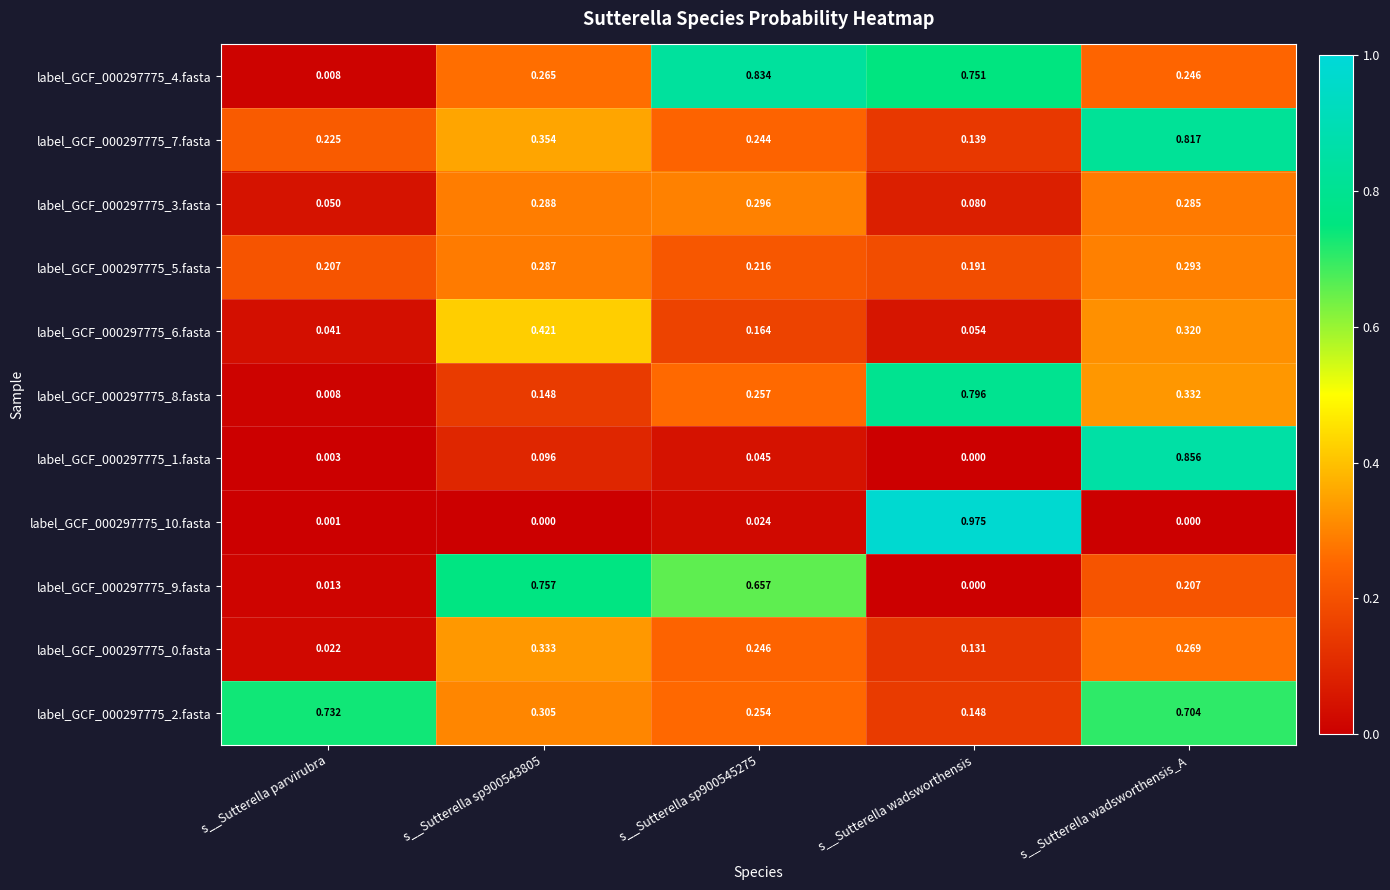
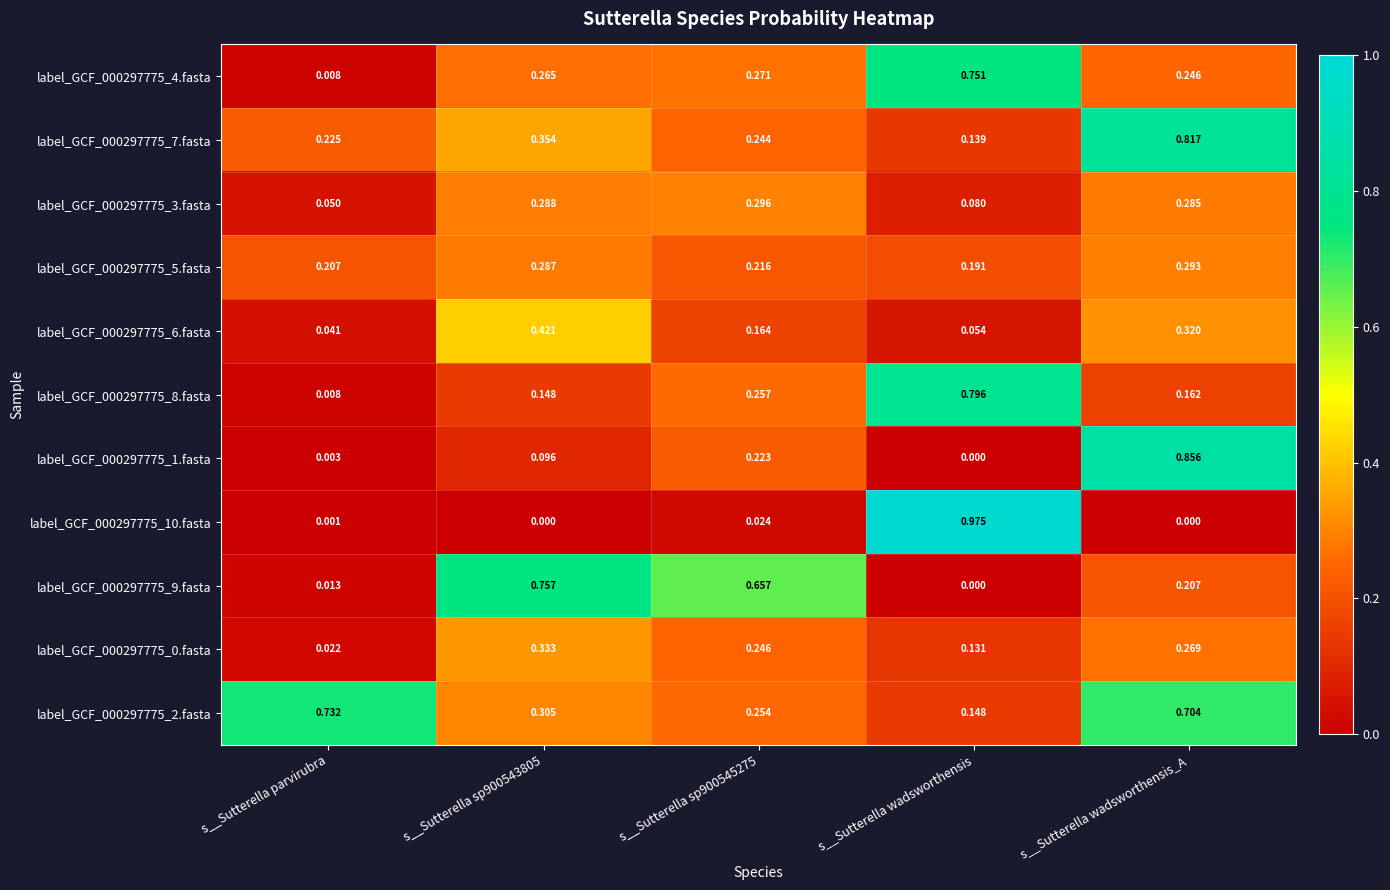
label_GCF_000297775_4.fasta, s__Sutterella sp900545275: 0.834 -> 0.271
label_GCF_000297775_8.fasta, s__Sutterella wadsworthensis_A: 0.332 -> 0.162
label_GCF_000297775_1.fasta, s__Sutterella sp900545275: 0.045 -> 0.223
